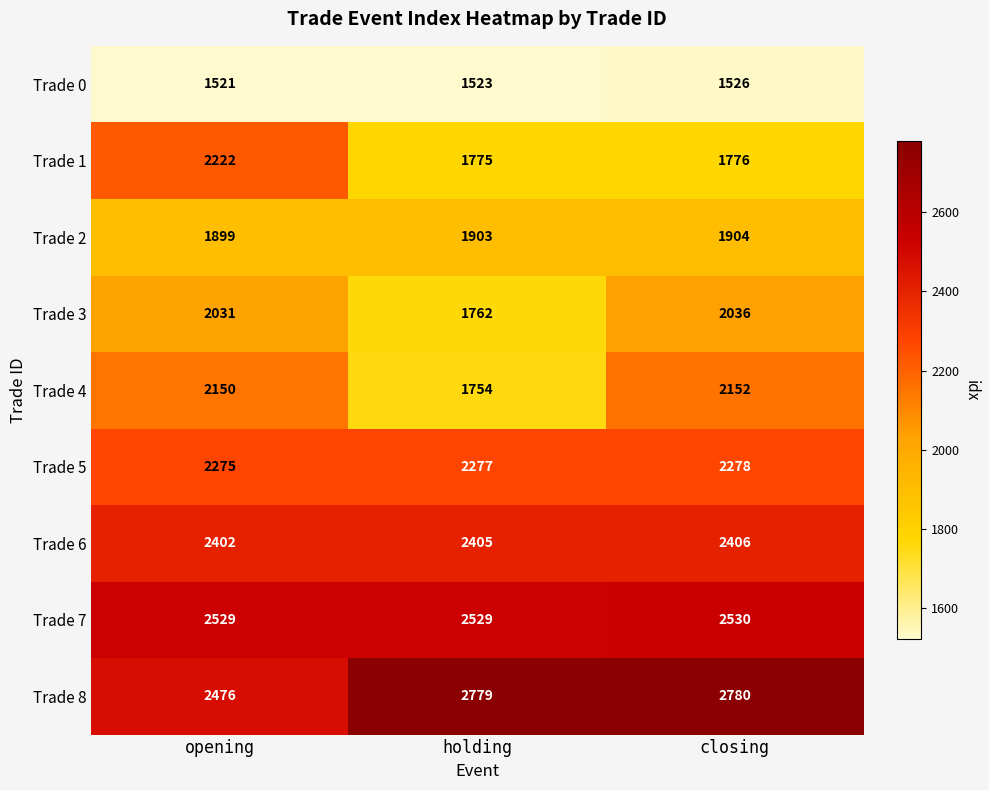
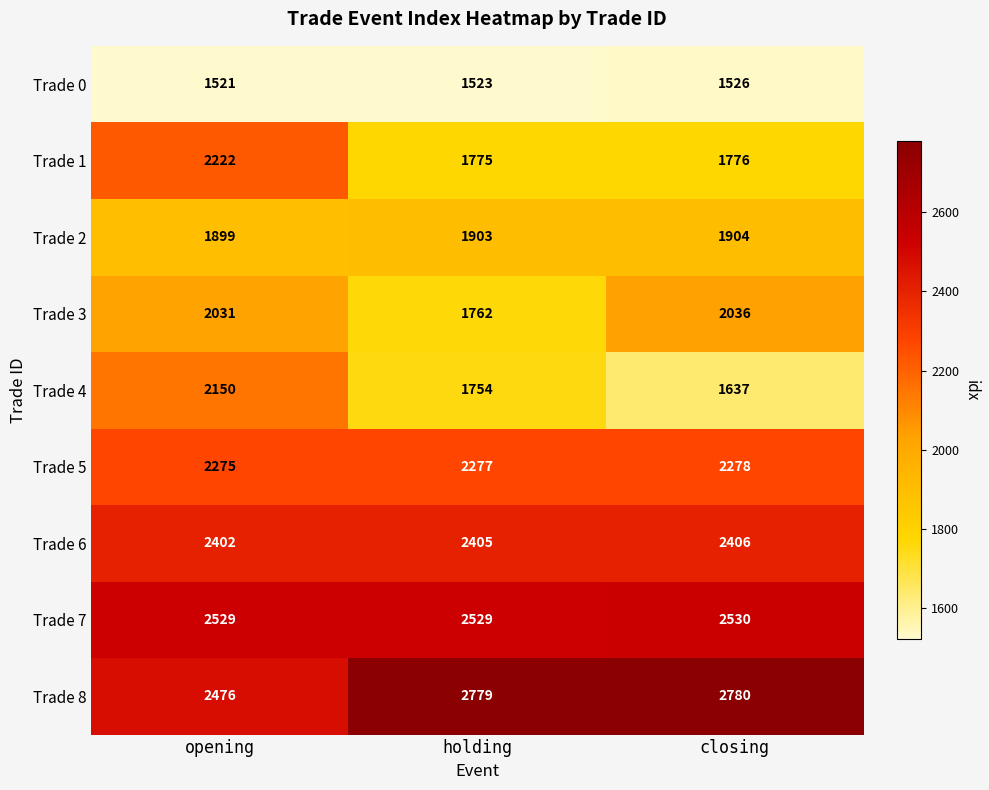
Trade 4, closing: 2152 -> 1637
